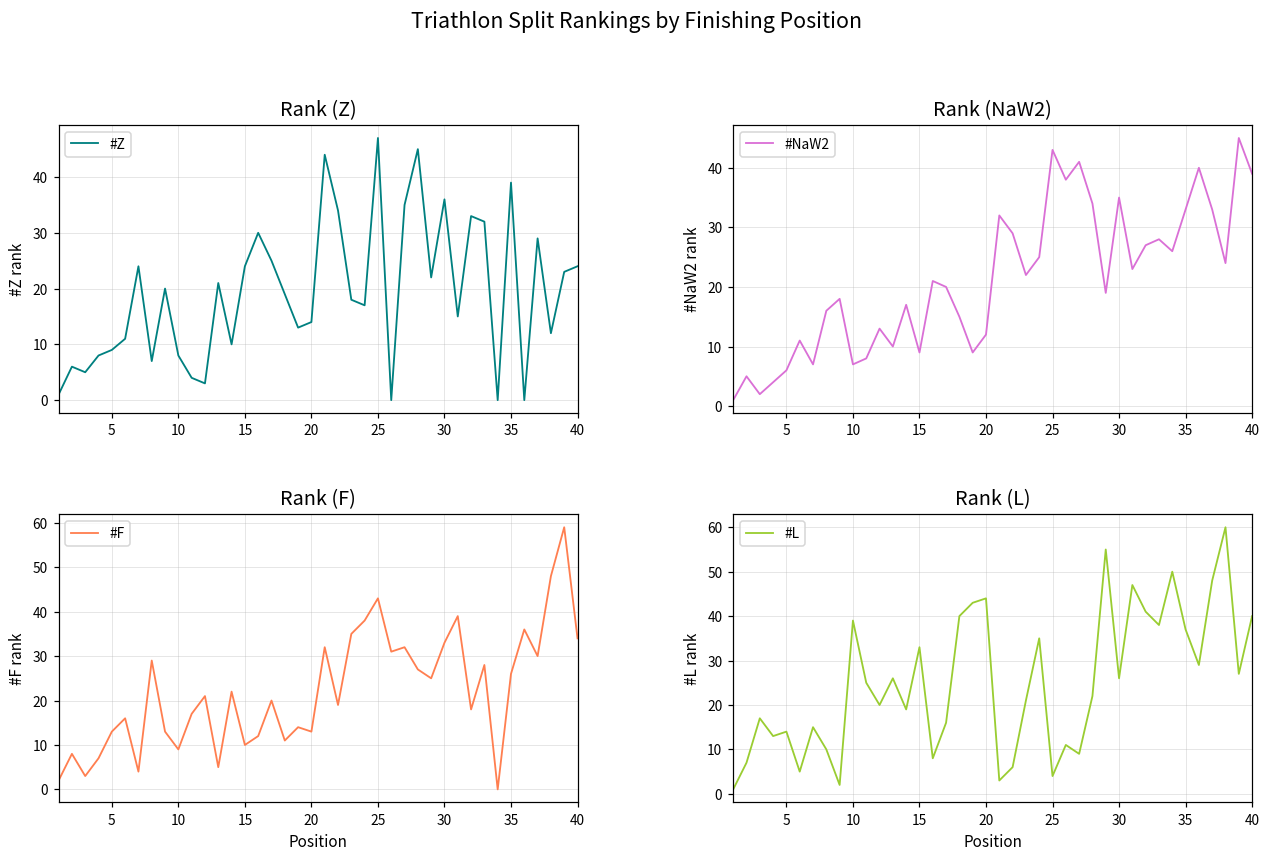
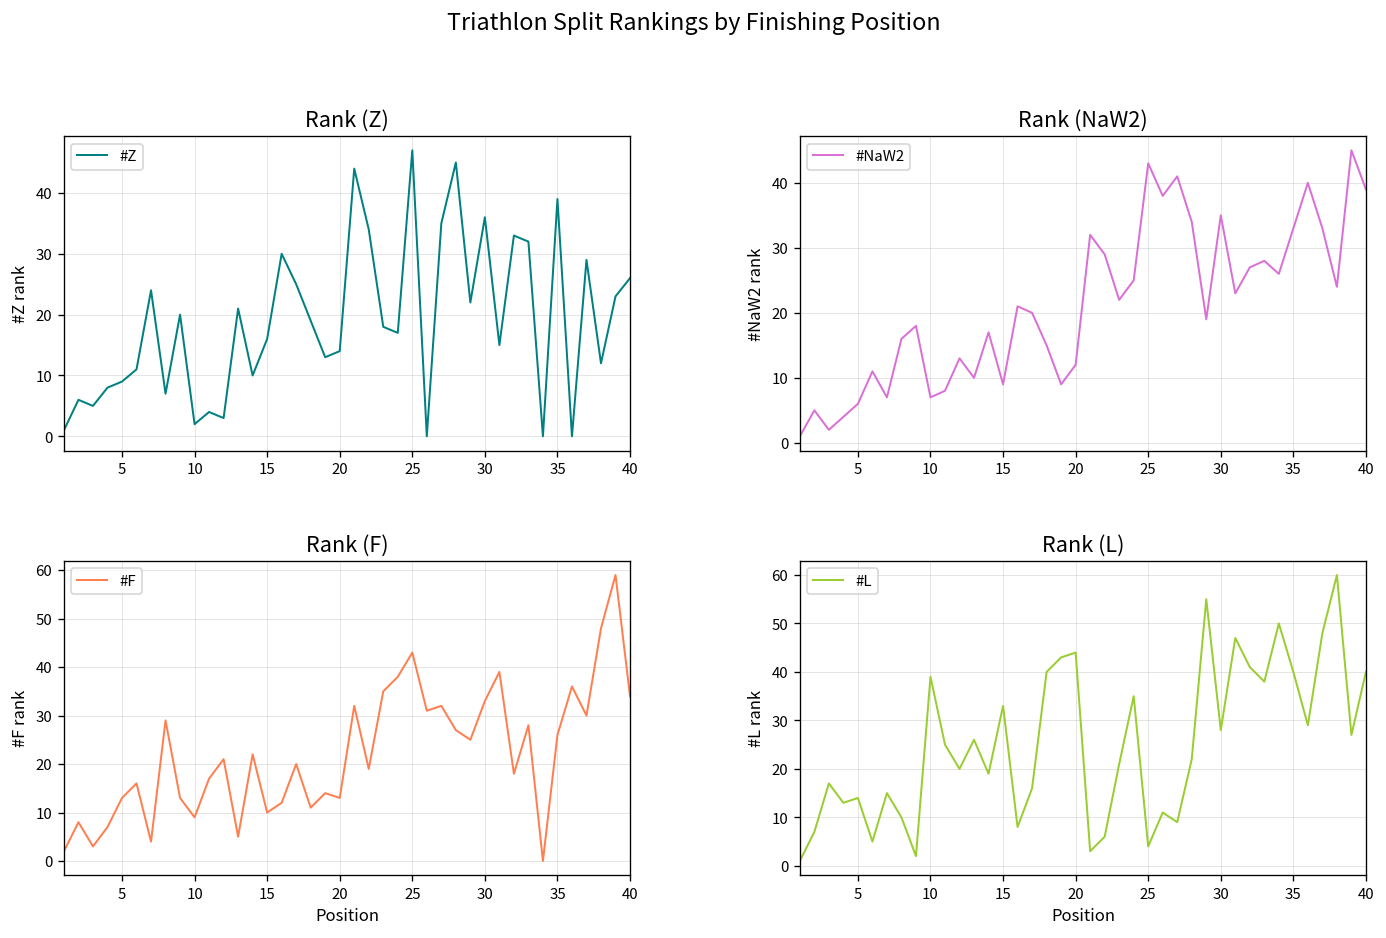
Rank (Z), 10: 8 -> 2
Rank (Z), 15: 24 -> 16
Rank (Z), 40: 24 -> 26
Rank (L), 30: 26 -> 28
Rank (L), 35: 37 -> 40
